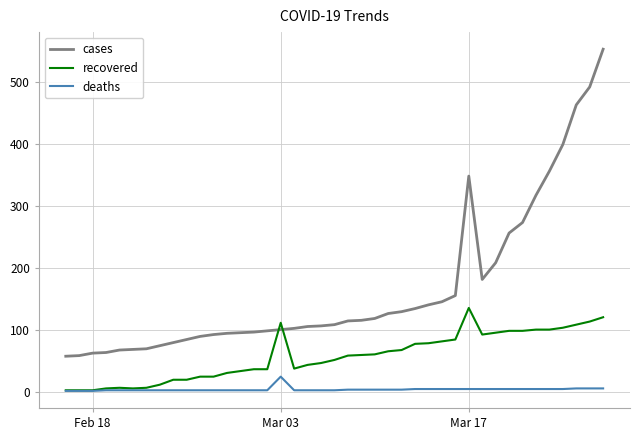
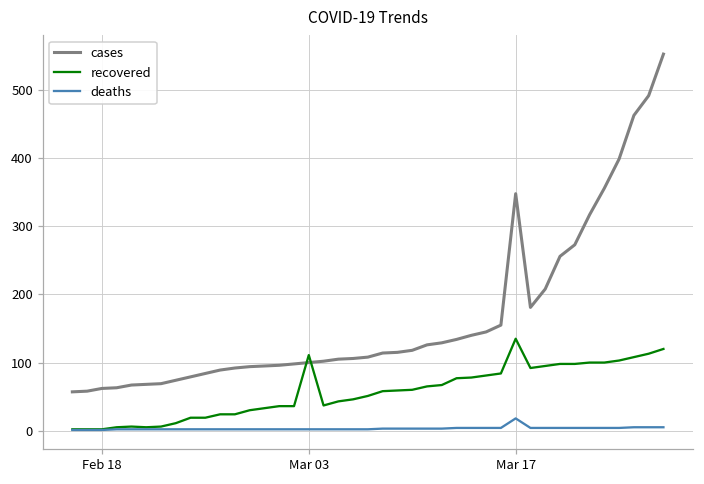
deaths, Mar 03: 20 -> 0
deaths, Mar 17: 0 -> 20
